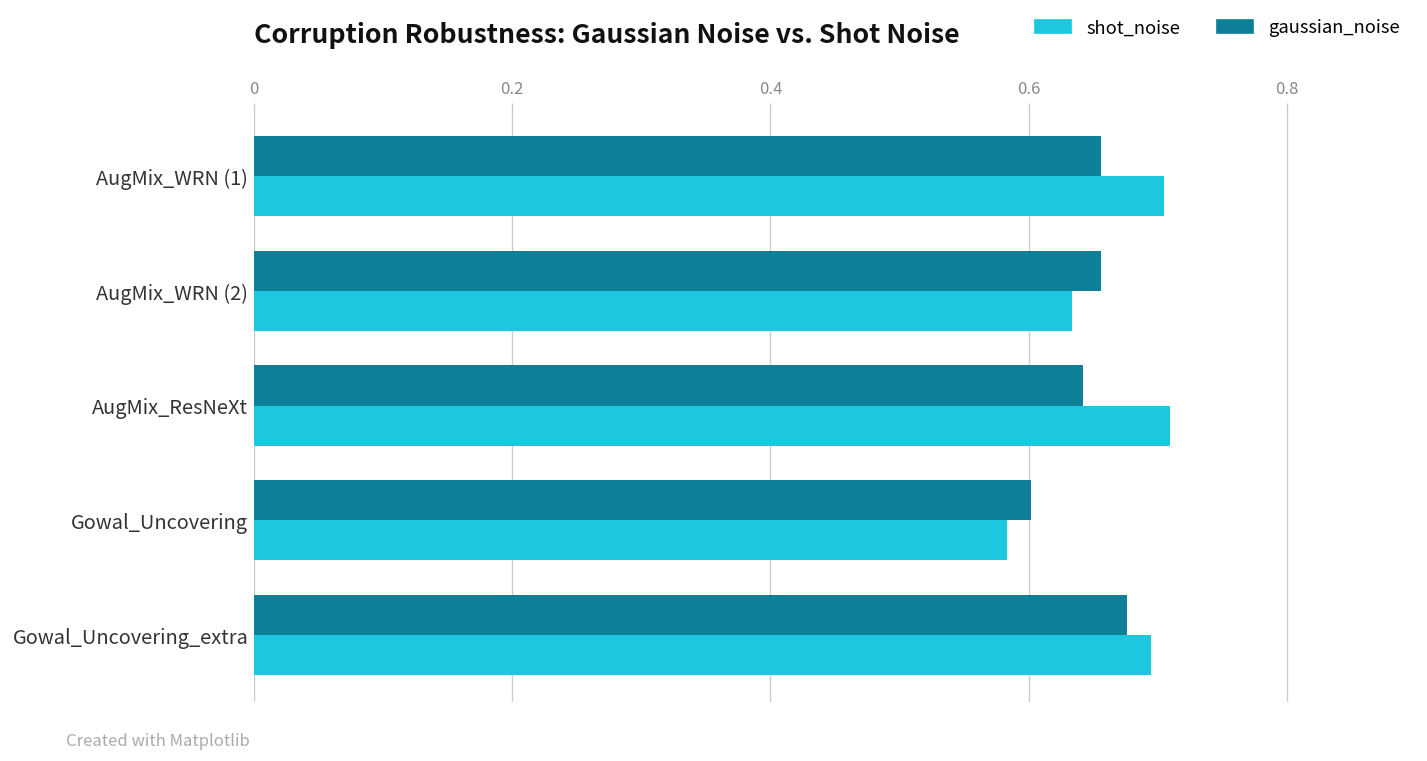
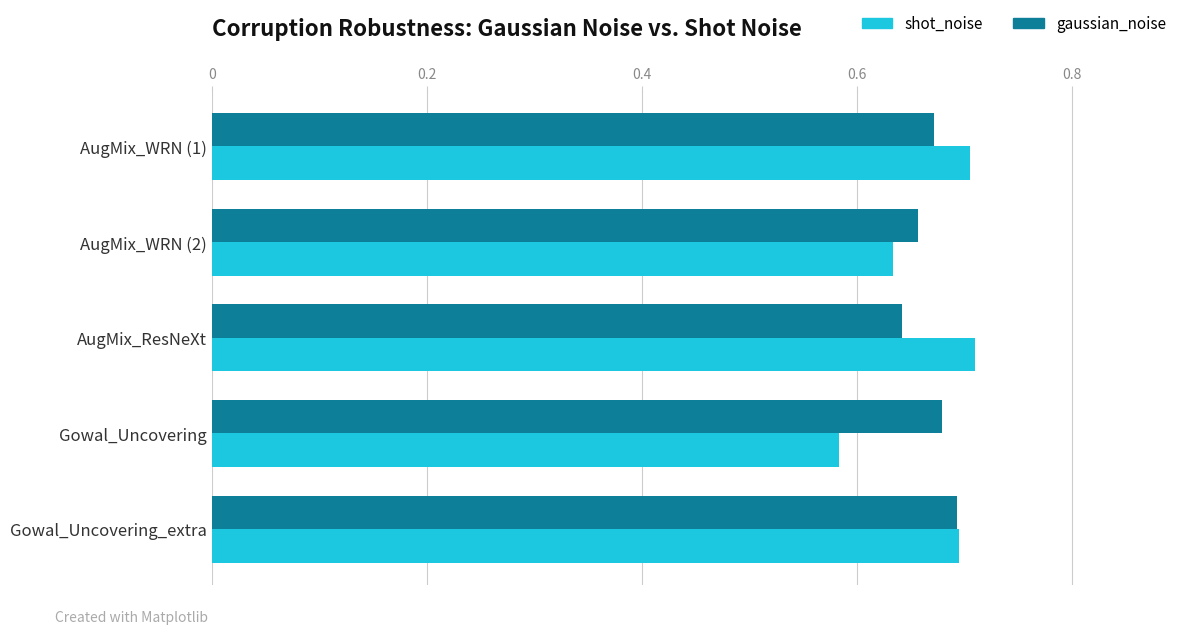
gaussian_noise, AugMix_WRN (1): 0.656 -> 0.672
gaussian_noise, Gowal_Uncovering: 0.602 -> 0.679
gaussian_noise, Gowal_Uncovering_extra: 0.676 -> 0.692
